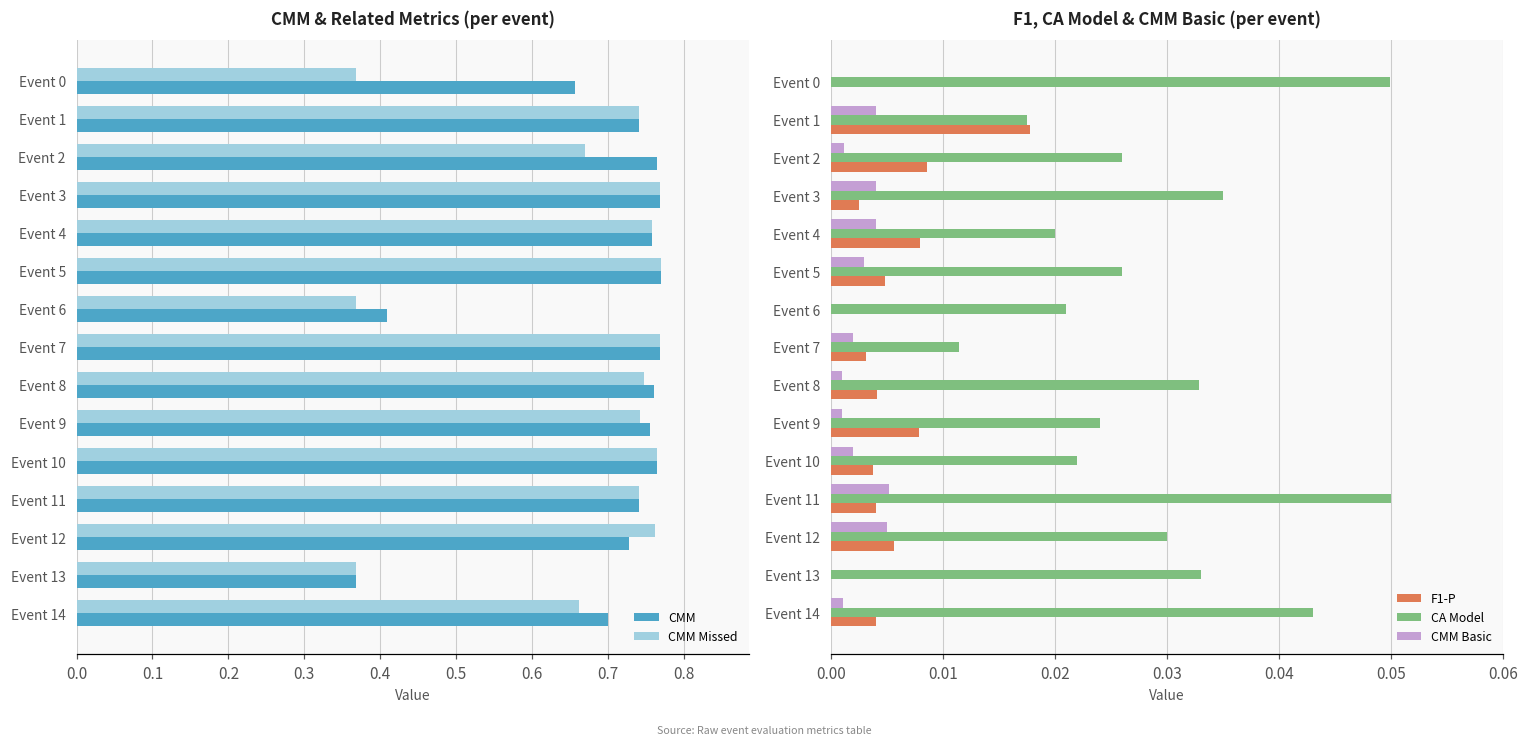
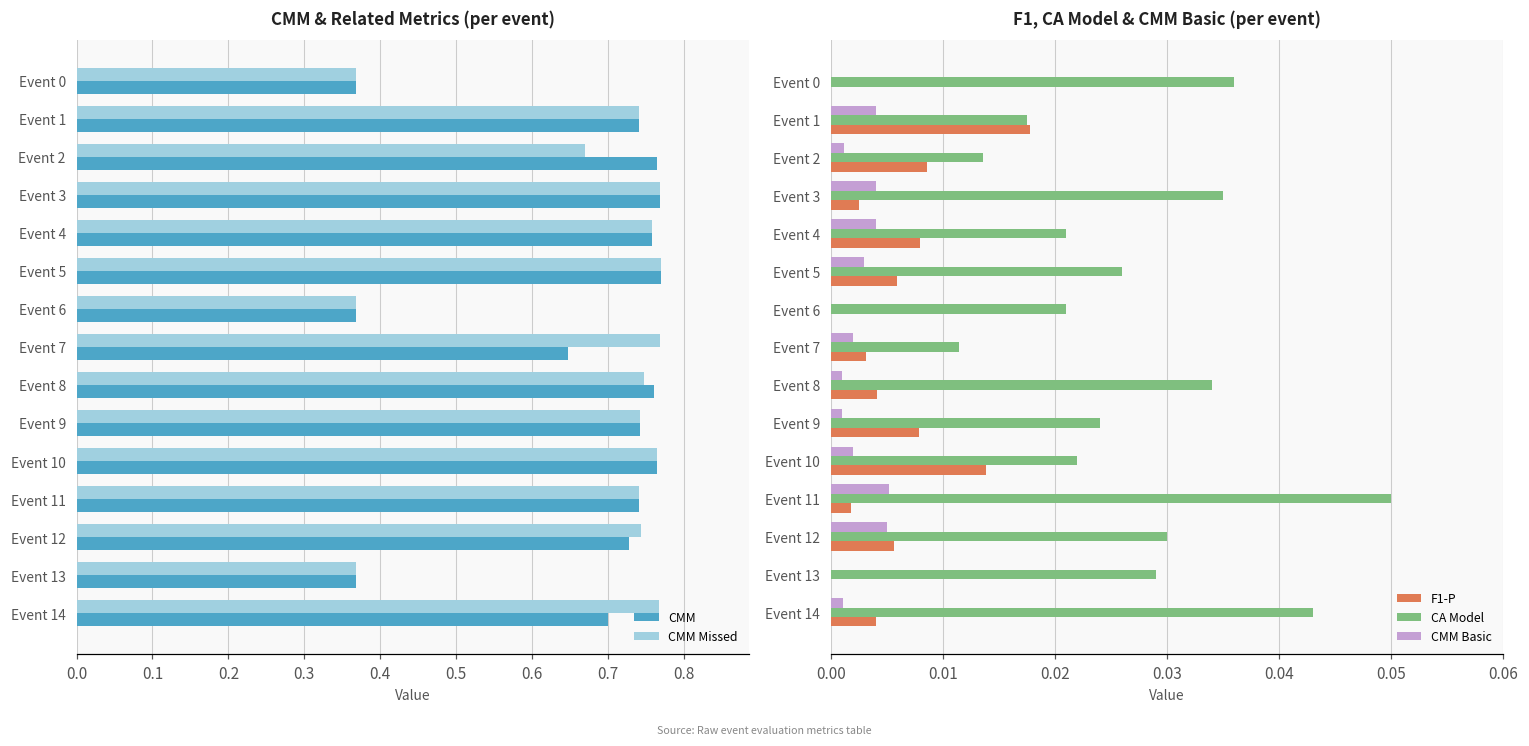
CMM & Related Metrics (per event), CMM, Event 0: 0.66 -> 0.37
CMM & Related Metrics (per event), CMM, Event 6: 0.41 -> 0.37
CMM & Related Metrics (per event), CMM, Event 7: 0.77 -> 0.65
CMM & Related Metrics (per event), CMM, Event 9: 0.75 -> 0.74
CMM & Related Metrics (per event), CMM Missed, Event 12: 0.76 -> 0.74
CMM & Related Metrics (per event), CMM Missed, Event 14: 0.66 -> 0.77
F1, CA Model & CMM Basic (per event), CA Model, Event 0: 0.0499 -> 0.0360
F1, CA Model & CMM Basic (per event), CA Model, Event 2: 0.0260 -> 0.0135
F1, CA Model & CMM Basic (per event), CA Model, Event 4: 0.0200 -> 0.0210
F1, CA Model & CMM Basic (per event), F1-P, Event 5: 0.0048 -> 0.0059
F1, CA Model & CMM Basic (per event), CA Model, Event 8: 0.0328 -> 0.0340
F1, CA Model & CMM Basic (per event), F1-P, Event 10: 0.0038 -> 0.0138
F1, CA Model & CMM Basic (per event), F1-P, Event 11: 0.0041 -> 0.0018
F1, CA Model & CMM Basic (per event), CA Model, Event 13: 0.0330 -> 0.0290
